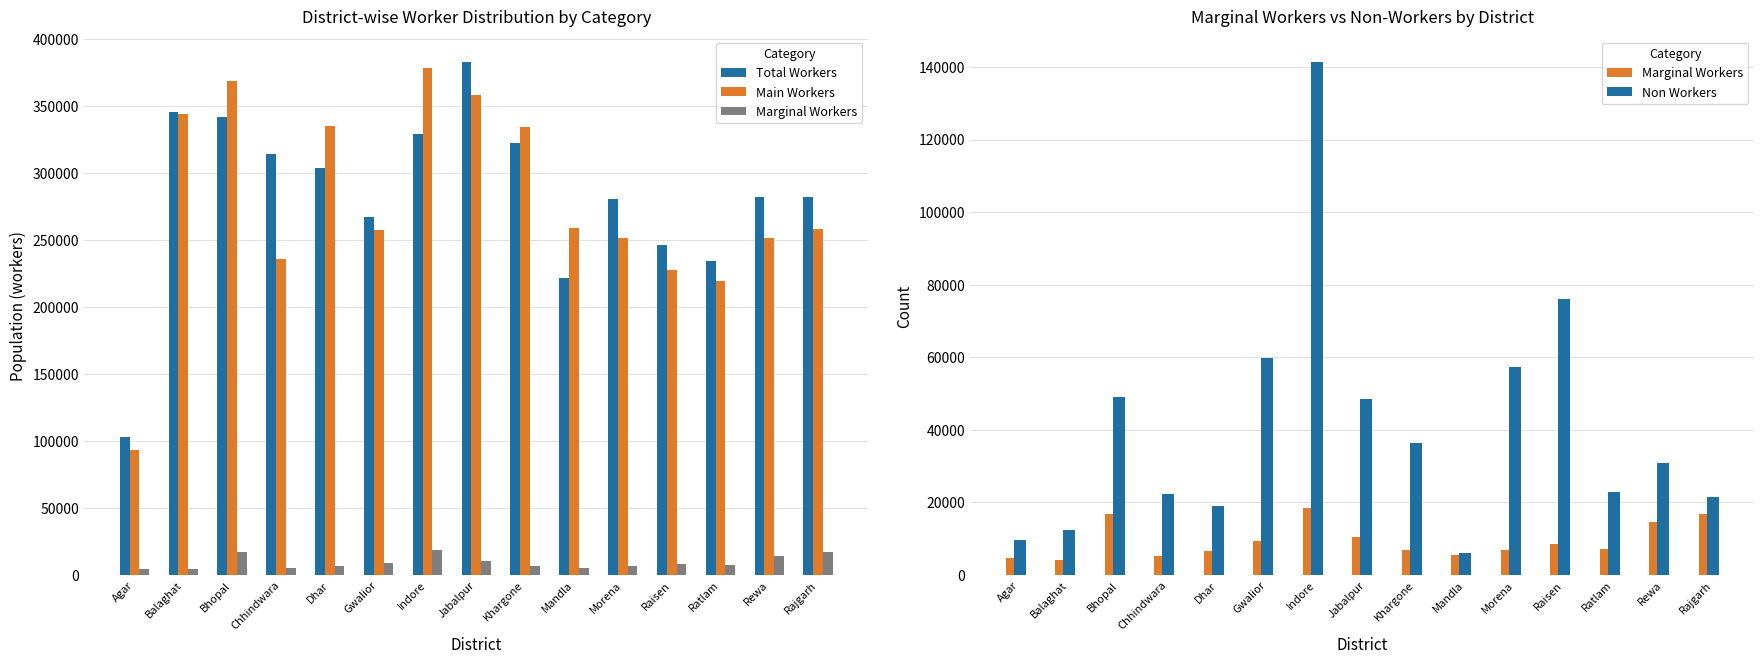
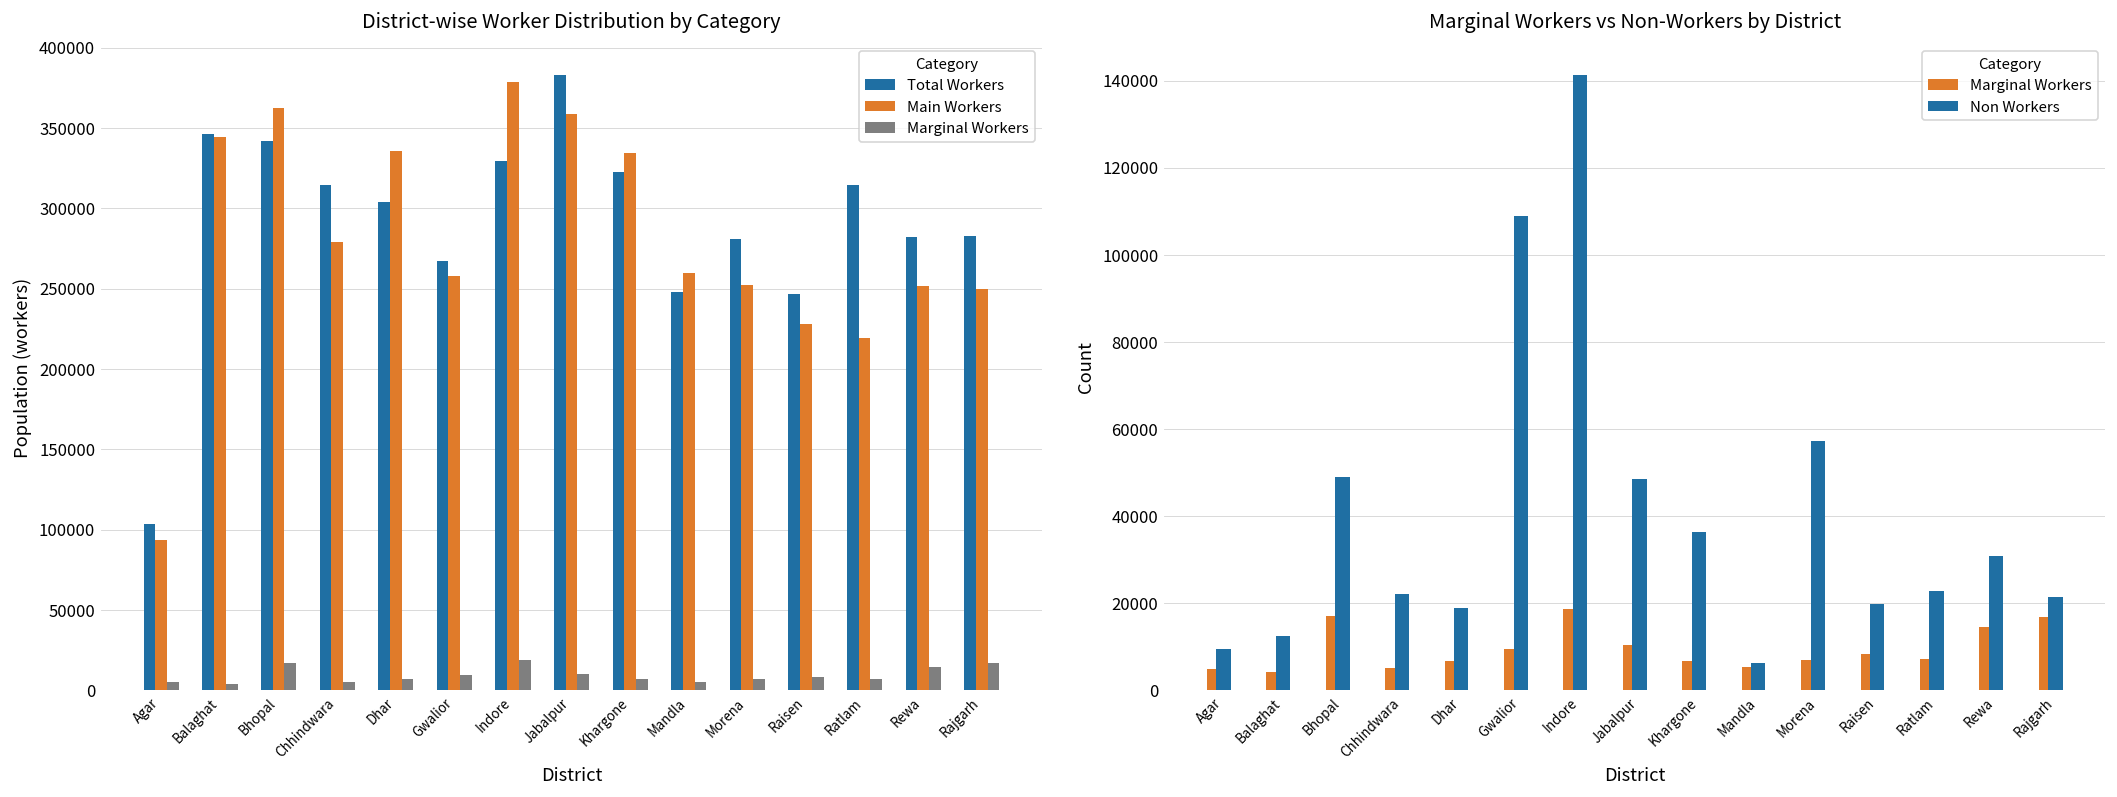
District-wise Worker Distribution by Category, Main Workers, Bhopal: 369000 -> 362000
District-wise Worker Distribution by Category, Main Workers, Chhindwara: 236000 -> 279000
District-wise Worker Distribution by Category, Total Workers, Mandla: 222000 -> 248000
District-wise Worker Distribution by Category, Total Workers, Ratlam: 235000 -> 315000
District-wise Worker Distribution by Category, Main Workers, Rajgarh: 259000 -> 250000
Marginal Workers vs Non-Workers by District, Non Workers, Gwalior: 60000 -> 109000
Marginal Workers vs Non-Workers by District, Non Workers, Raisen: 76000 -> 20000
